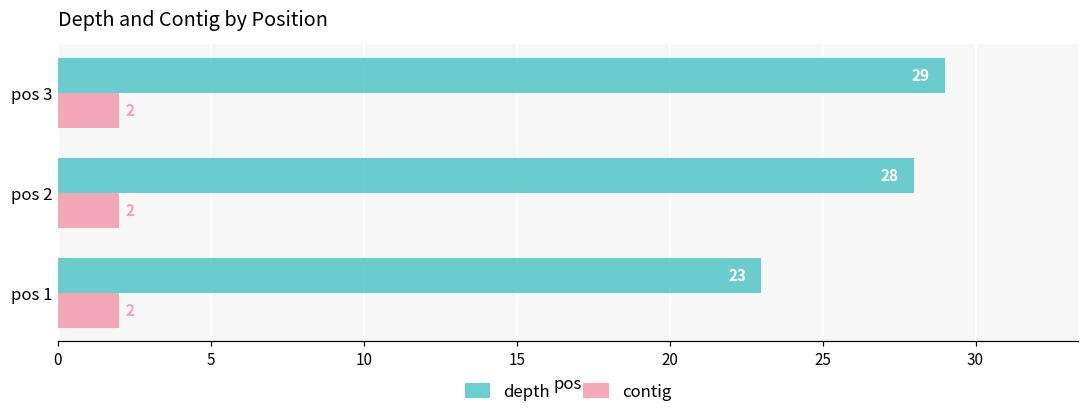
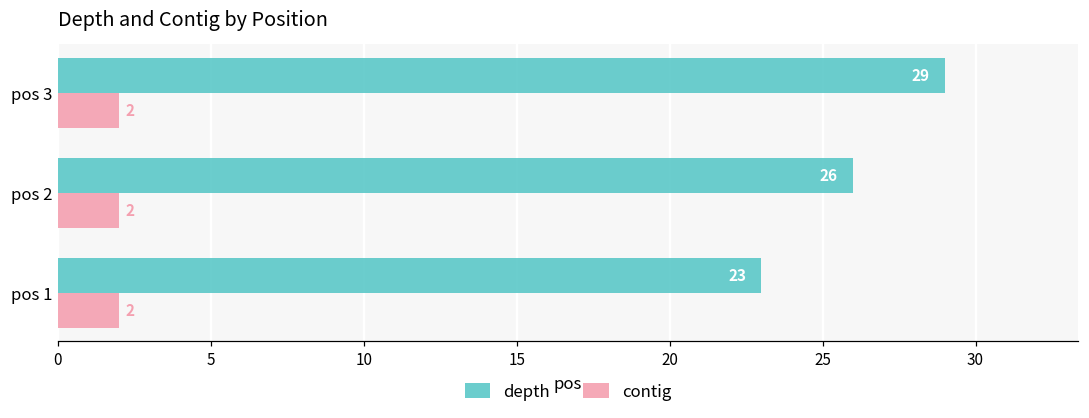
depth, pos 2: 28 -> 26
